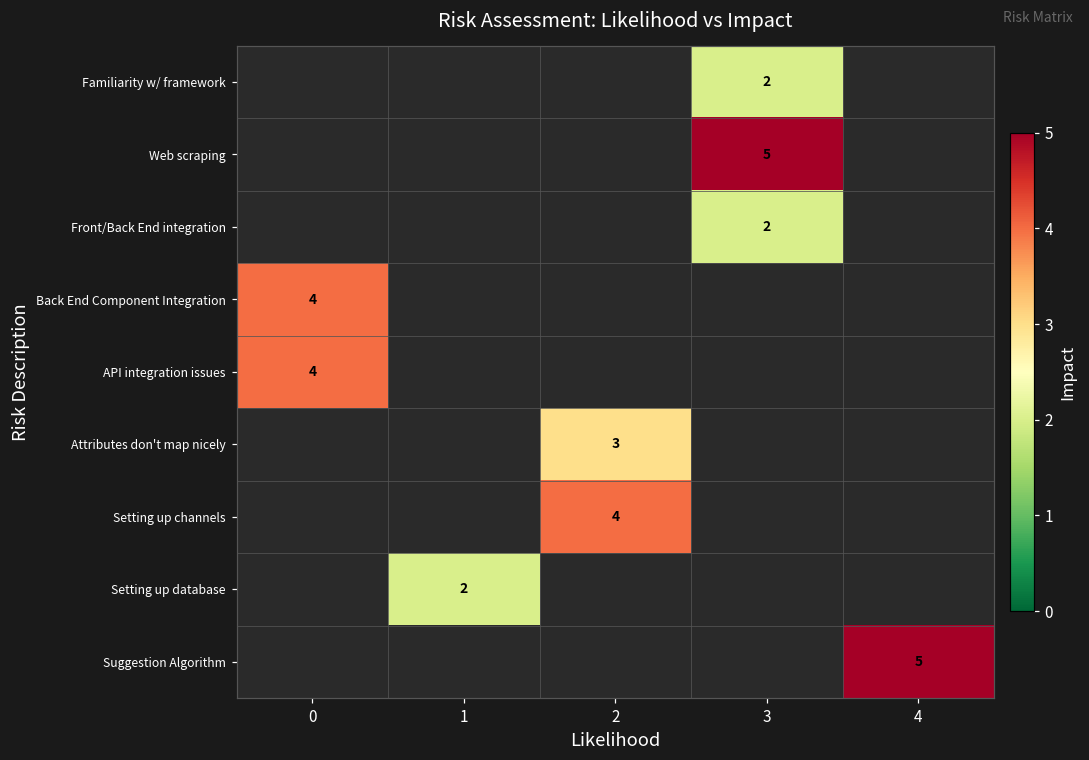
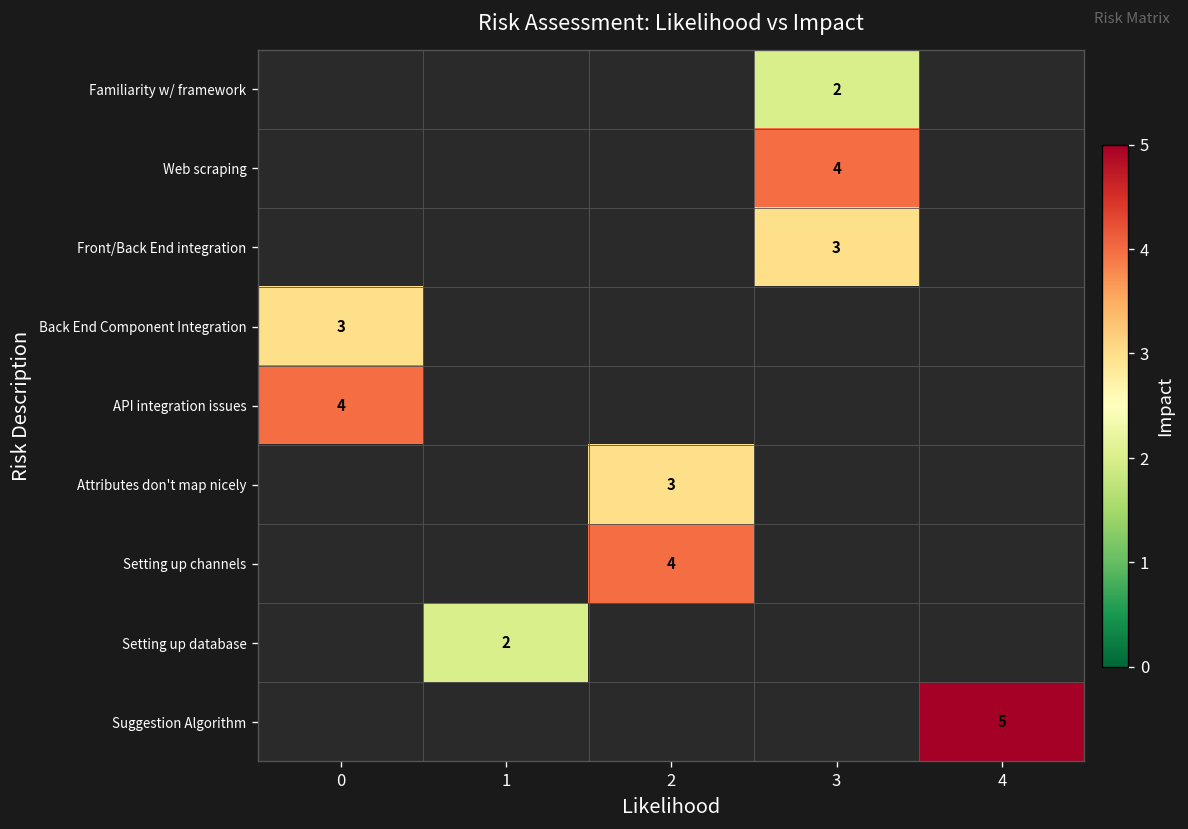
Web scraping, 3: 5 -> 4
Front/Back End integration, 3: 2 -> 3
Back End Component Integration, 0: 4 -> 3
